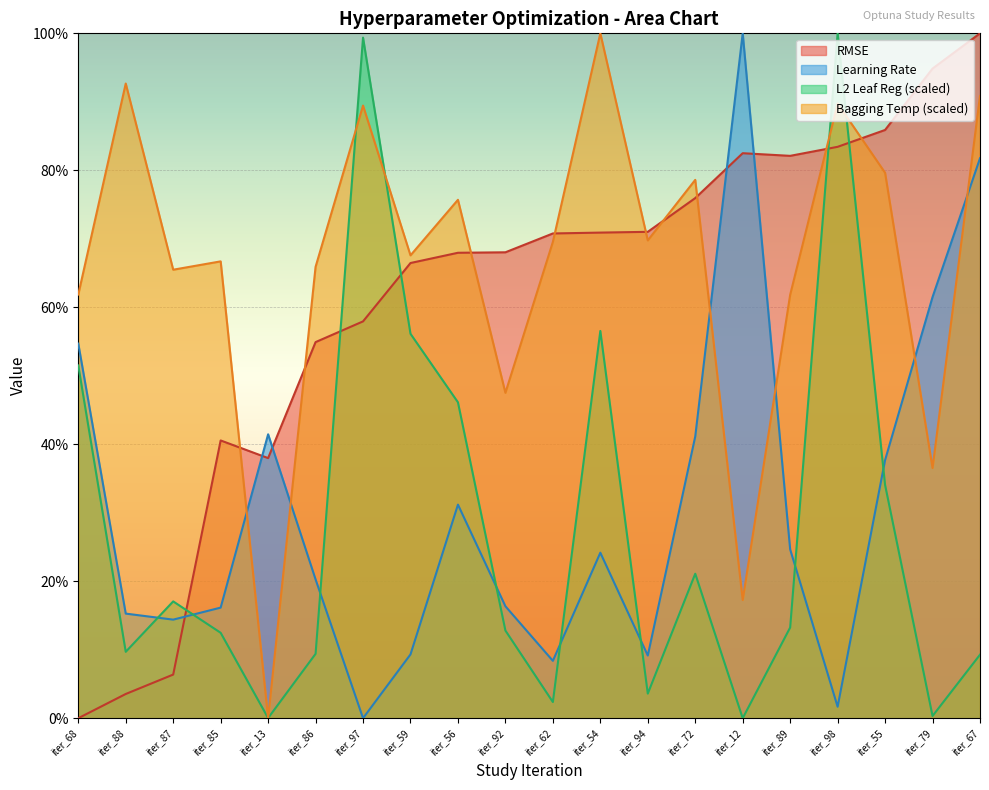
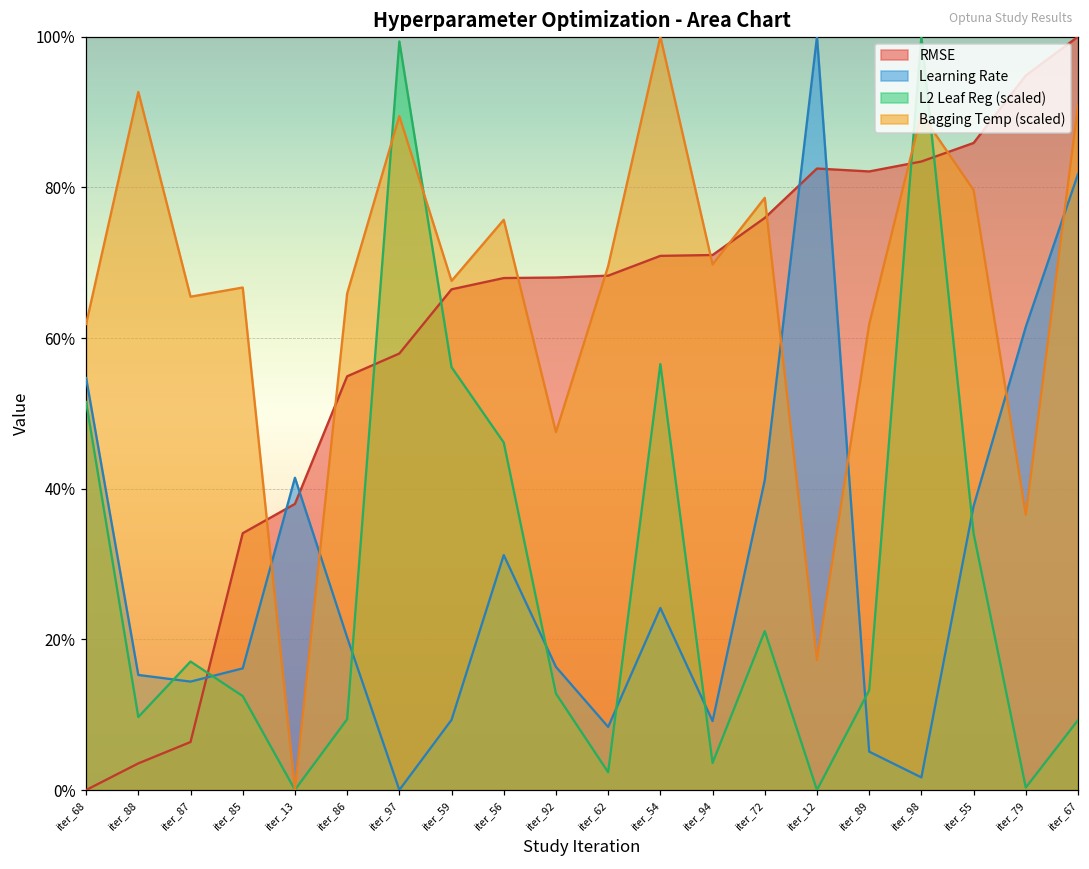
RMSE, iter_85: 41% -> 34%
RMSE, iter_62: 71% -> 68%
Learning Rate, iter_89: 25% -> 5%
